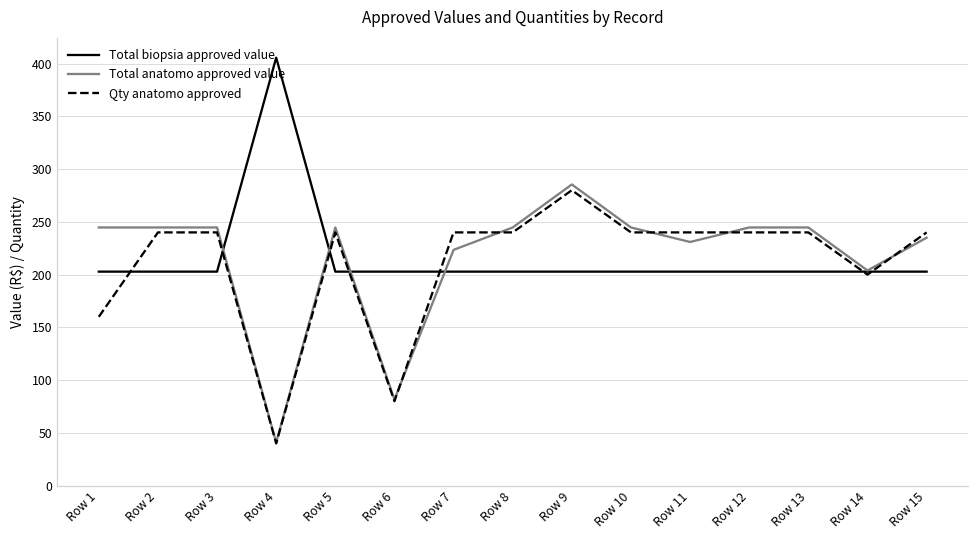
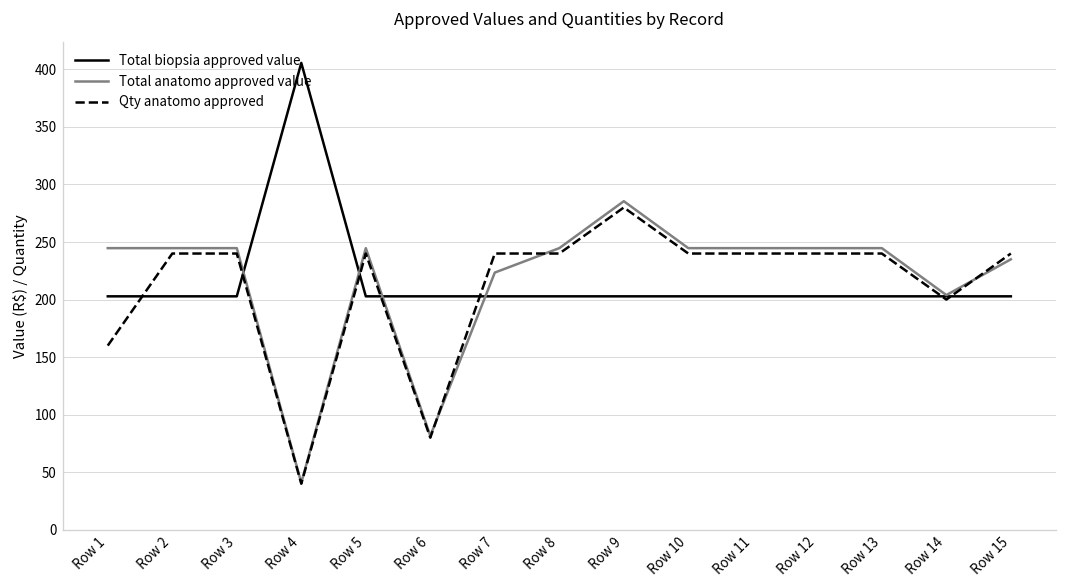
Total anatomo approved value, Row 11: 230 -> 240
